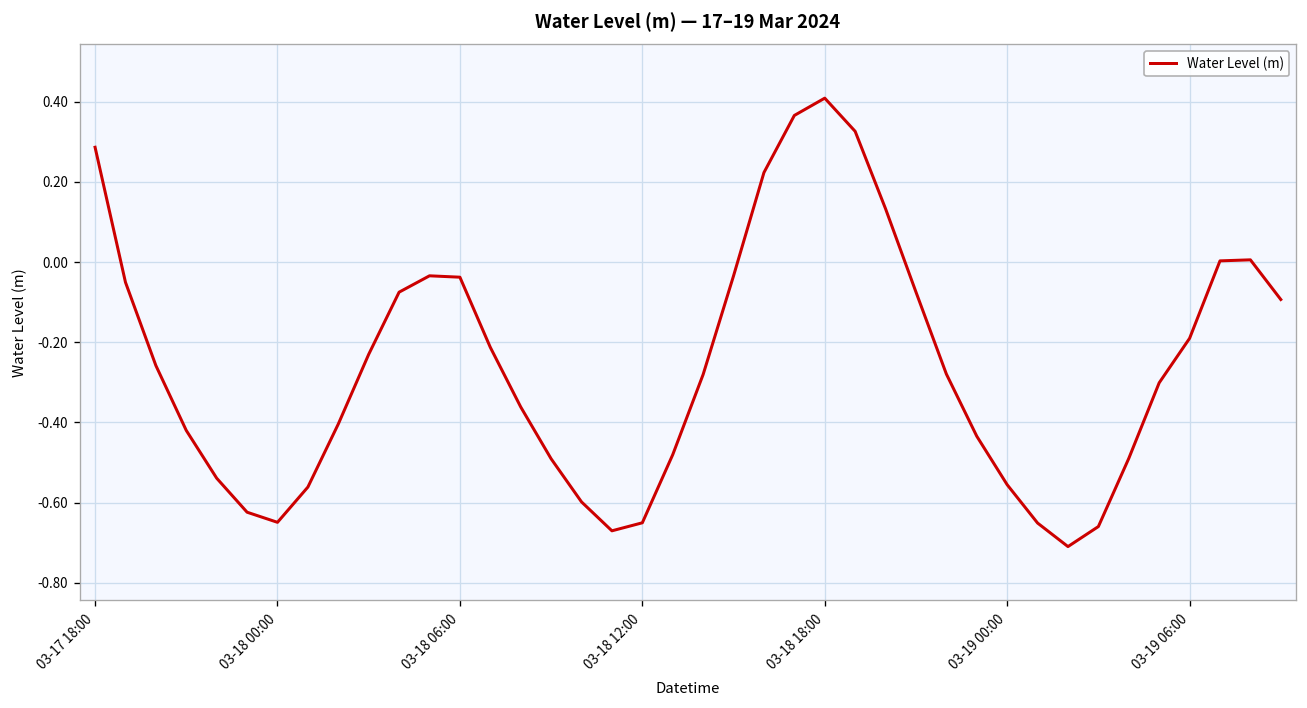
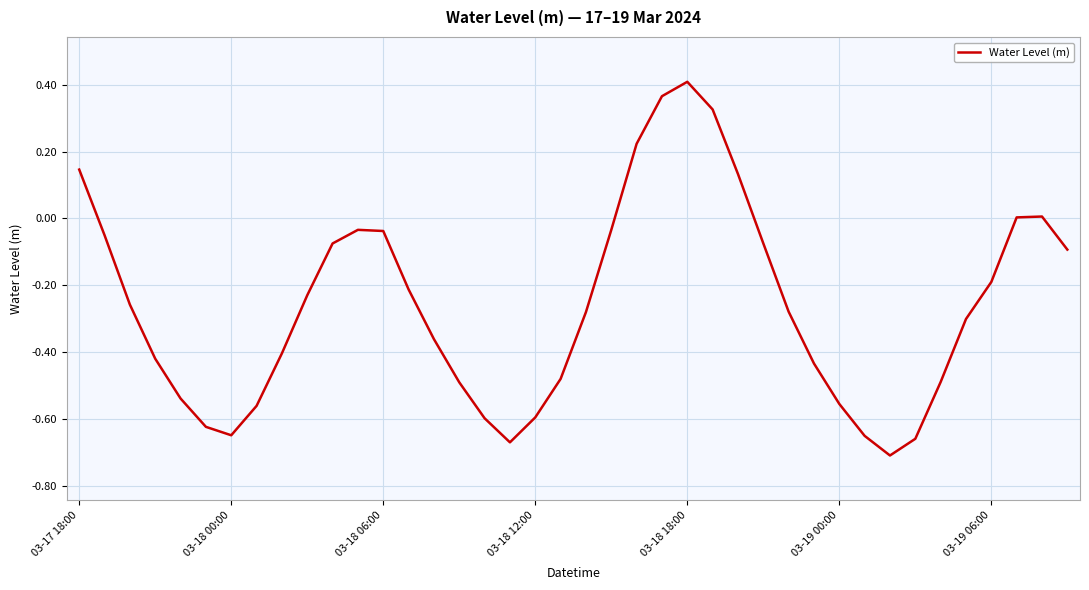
03-17 18:00: 0.29 -> 0.15
03-18 12:00: -0.65 -> -0.60
